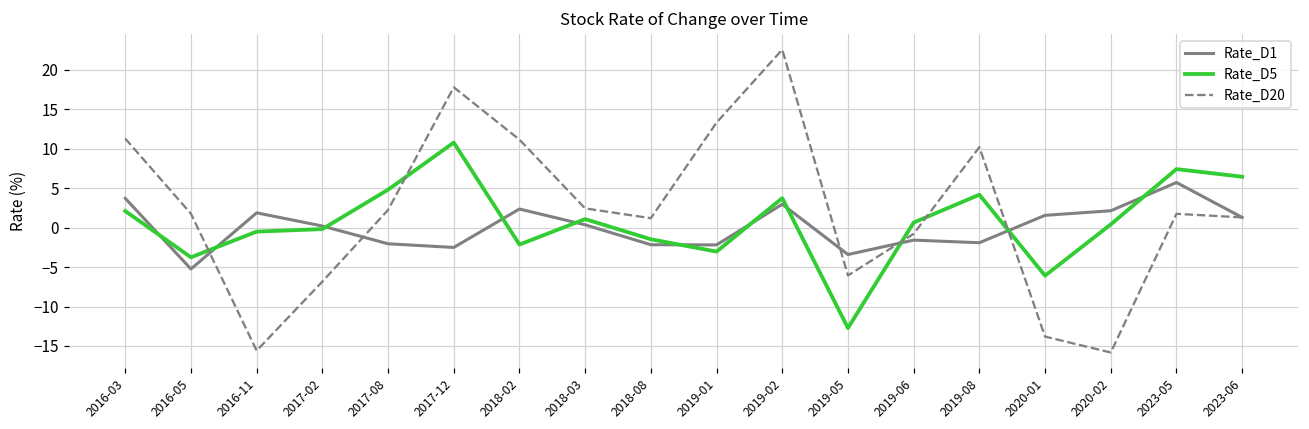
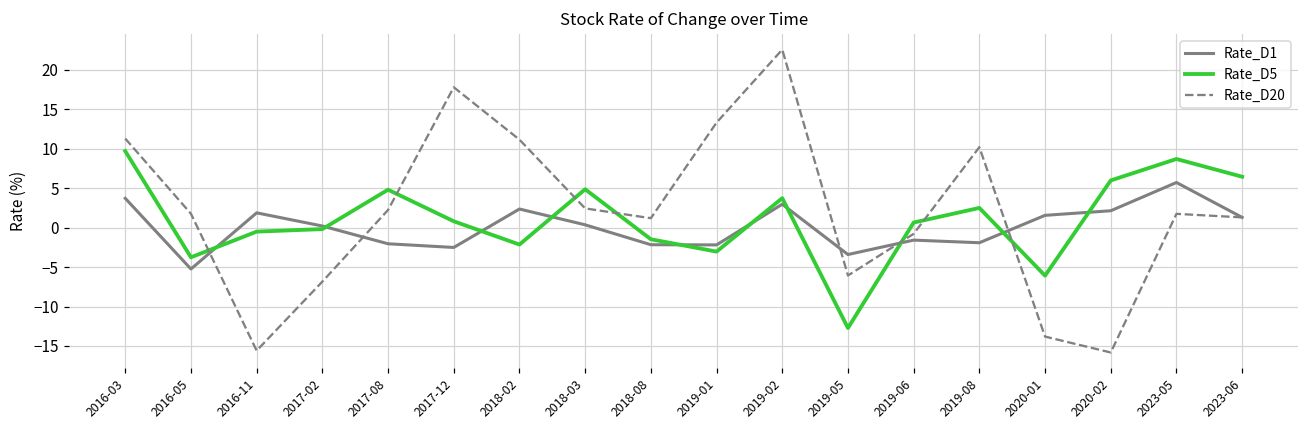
Rate_D5, 2016-03: 2 -> 10
Rate_D5, 2017-12: 11 -> 1
Rate_D5, 2018-03: 1 -> 5
Rate_D5, 2019-08: 4 -> 2
Rate_D5, 2020-02: 0 -> 6
Rate_D5, 2023-05: 7 -> 9
